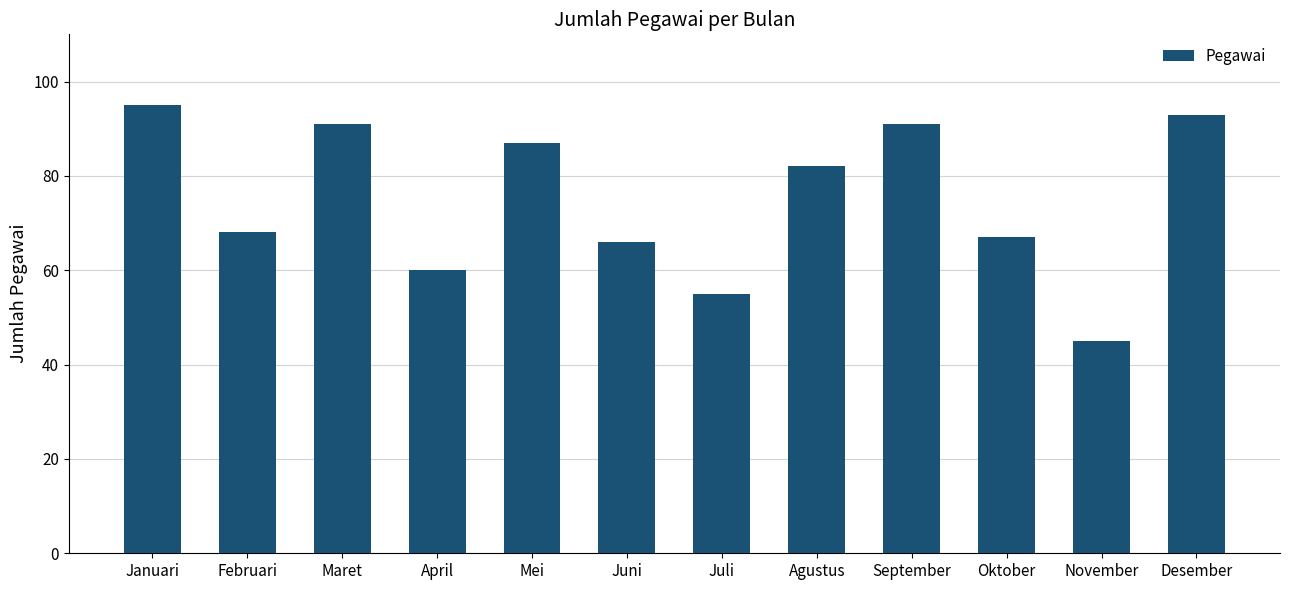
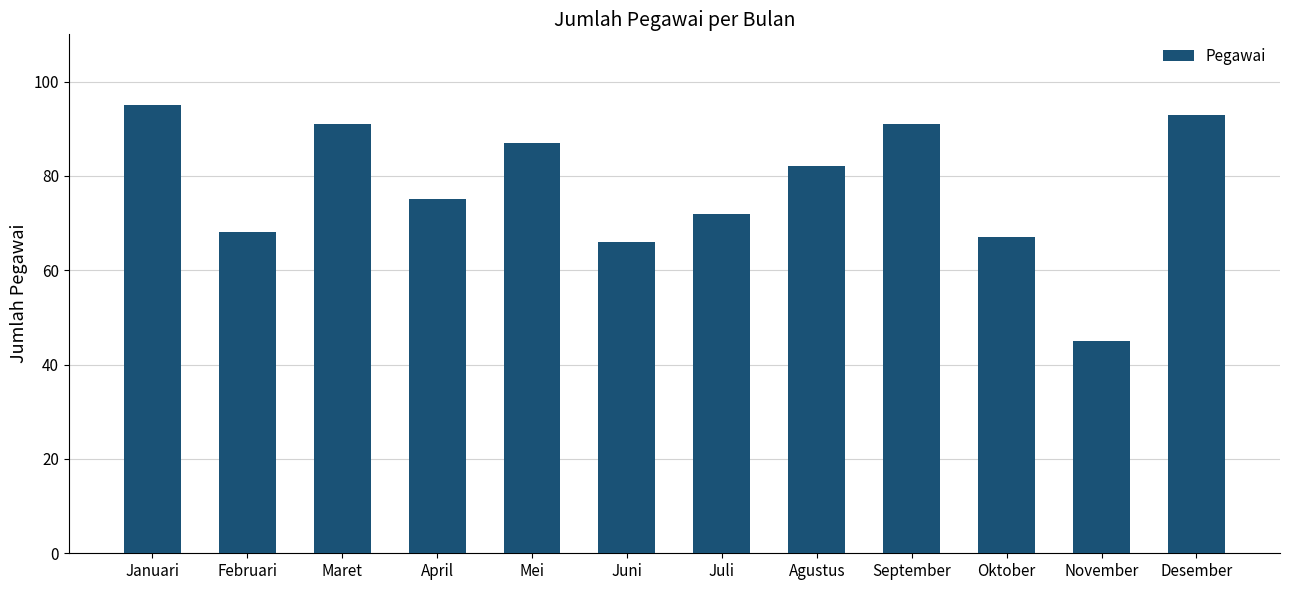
April: 60 -> 75
Juli: 55 -> 72
